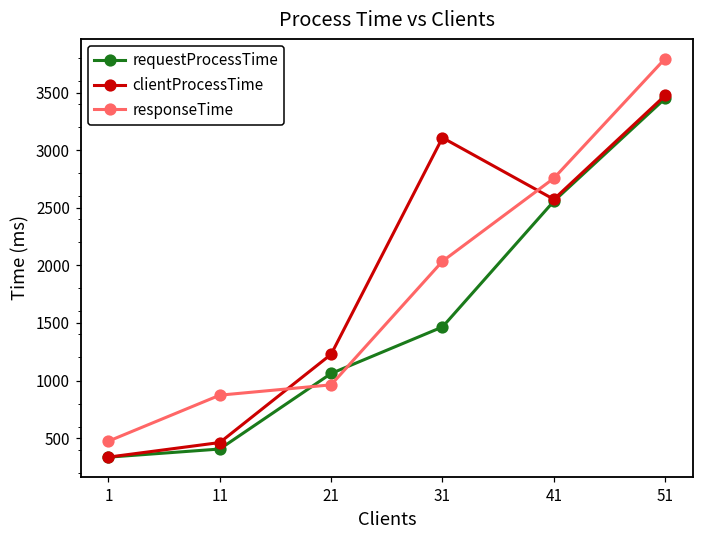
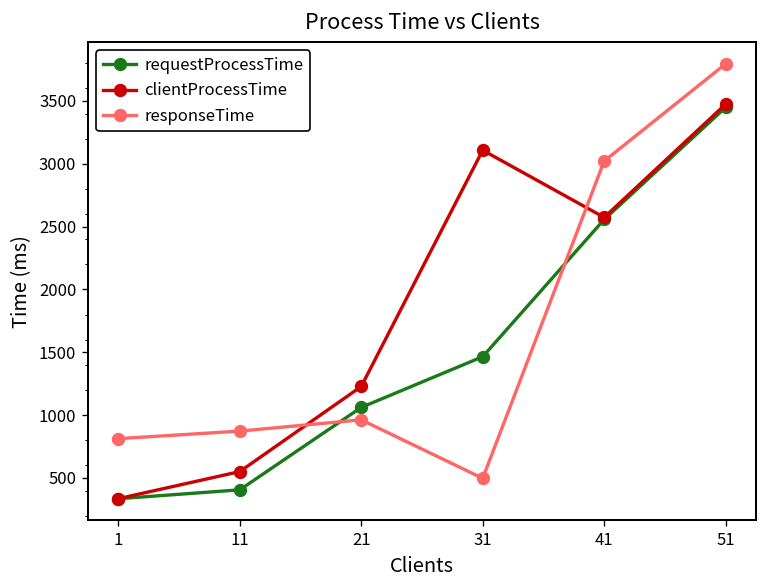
responseTime, 1: 470 -> 810
clientProcessTime, 11: 460 -> 550
responseTime, 31: 2040 -> 500
responseTime, 41: 2760 -> 3020
